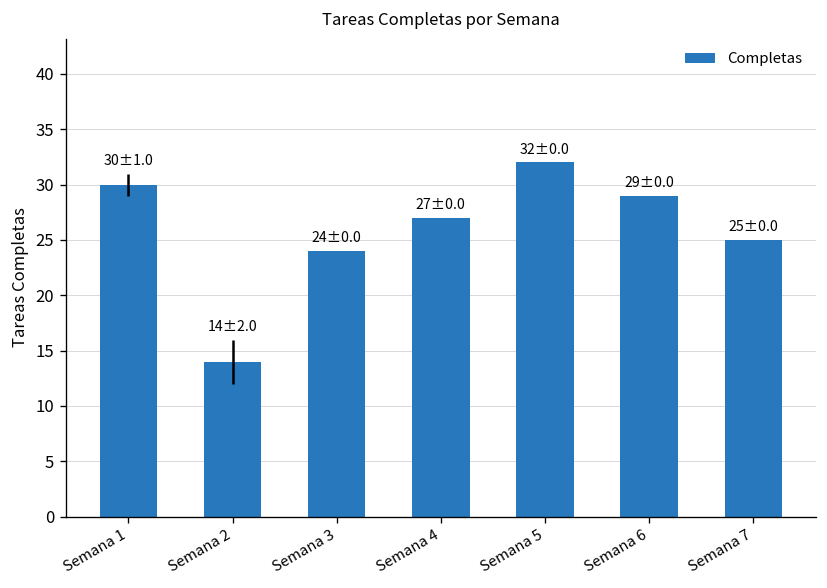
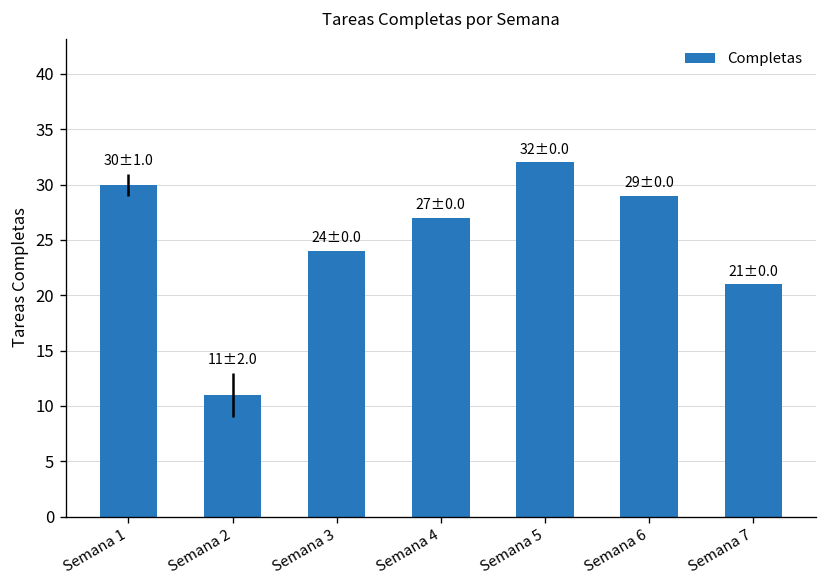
Semana 2: 14±2.0 -> 11±2.0
Semana 7: 25±0.0 -> 21±0.0
